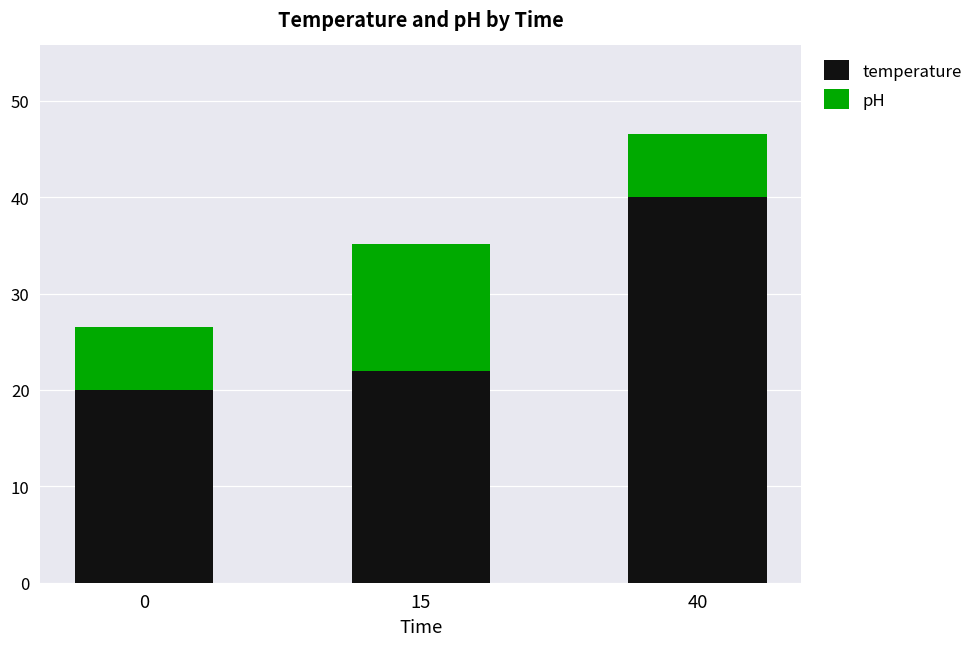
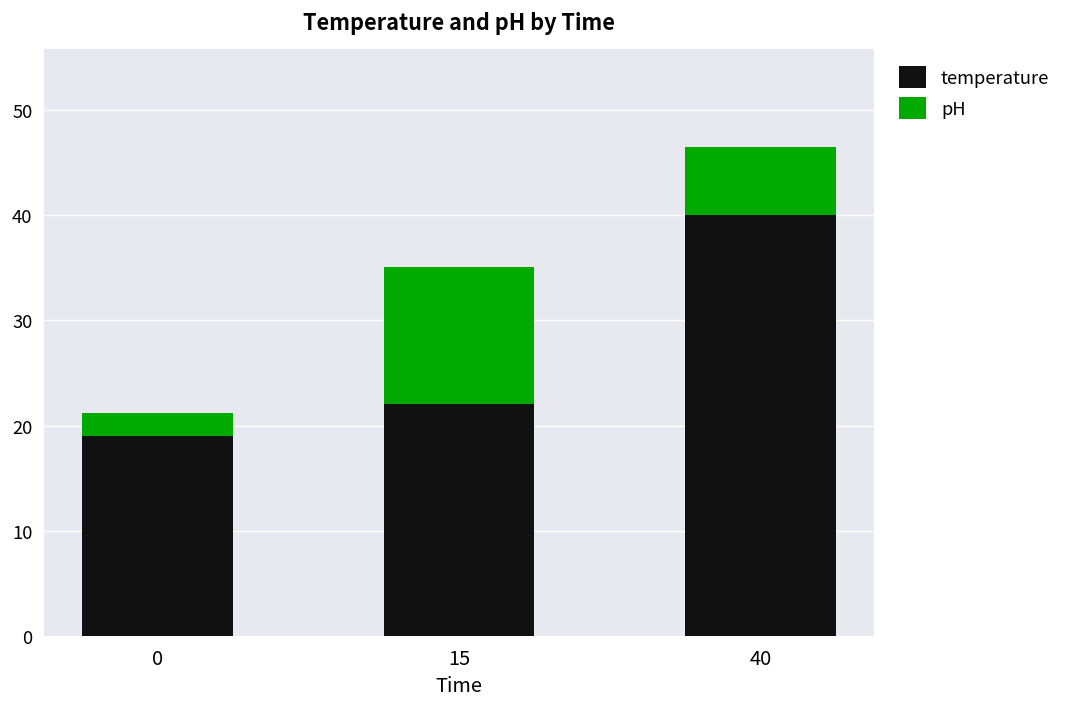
temperature, 0: 20 -> 19
pH, 0: 7 -> 2
